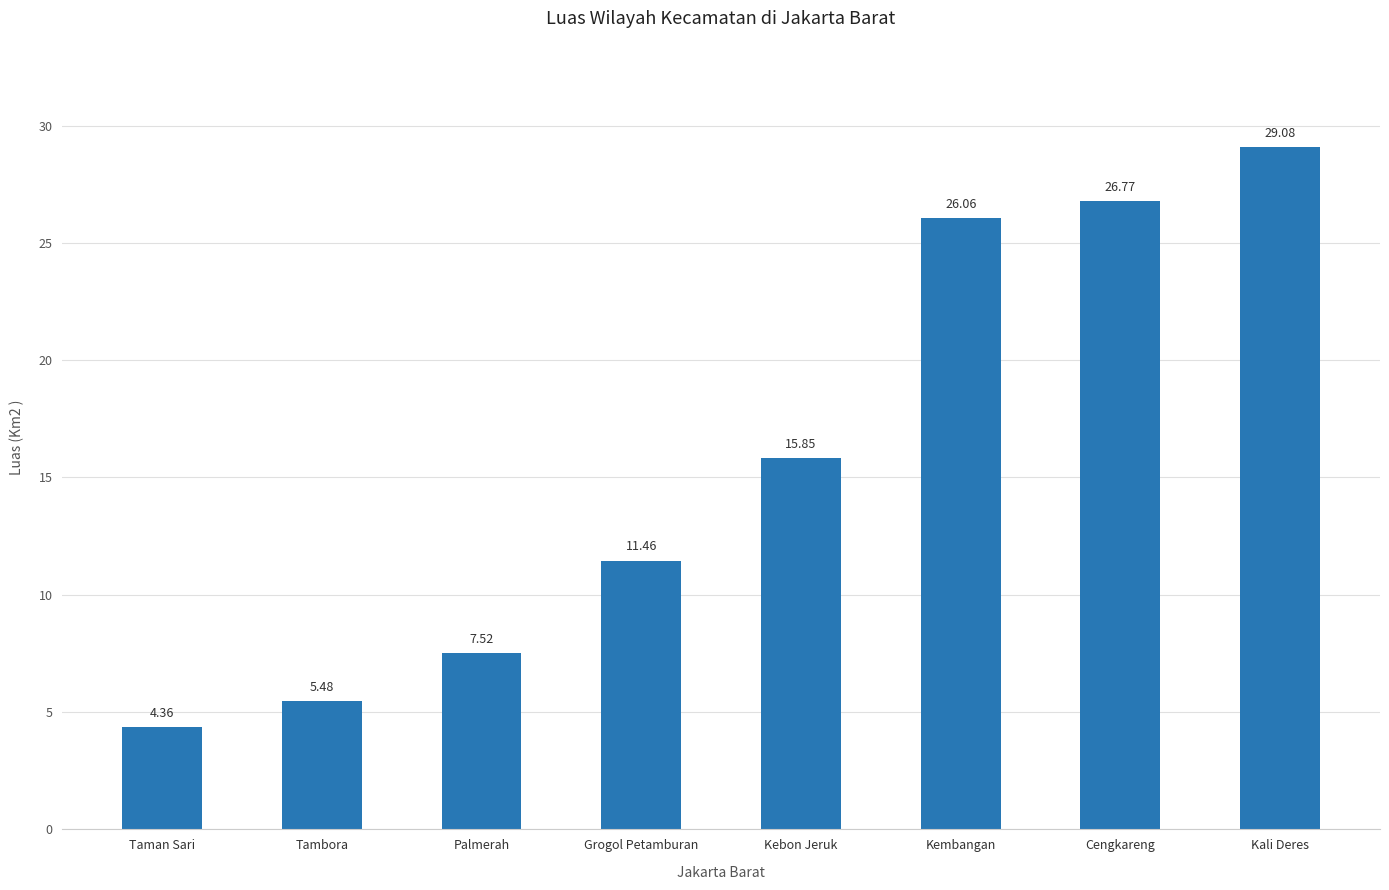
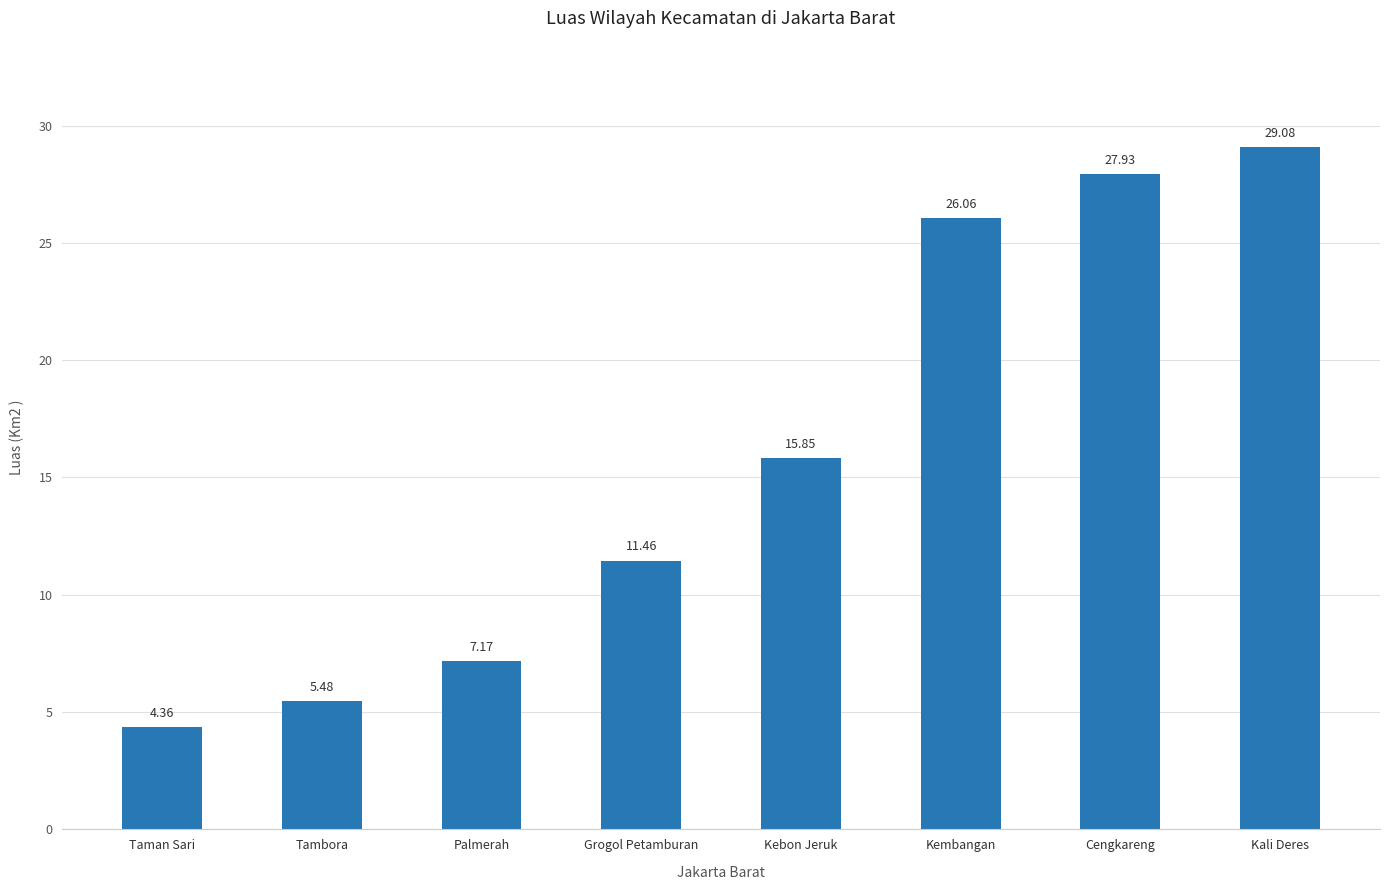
Palmerah: 7.52 -> 7.17
Cengkareng: 26.77 -> 27.93
